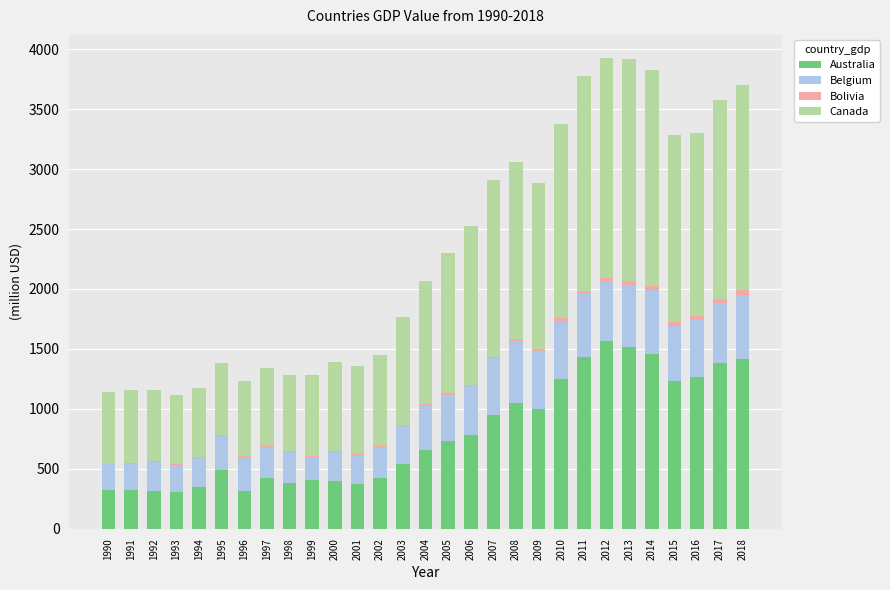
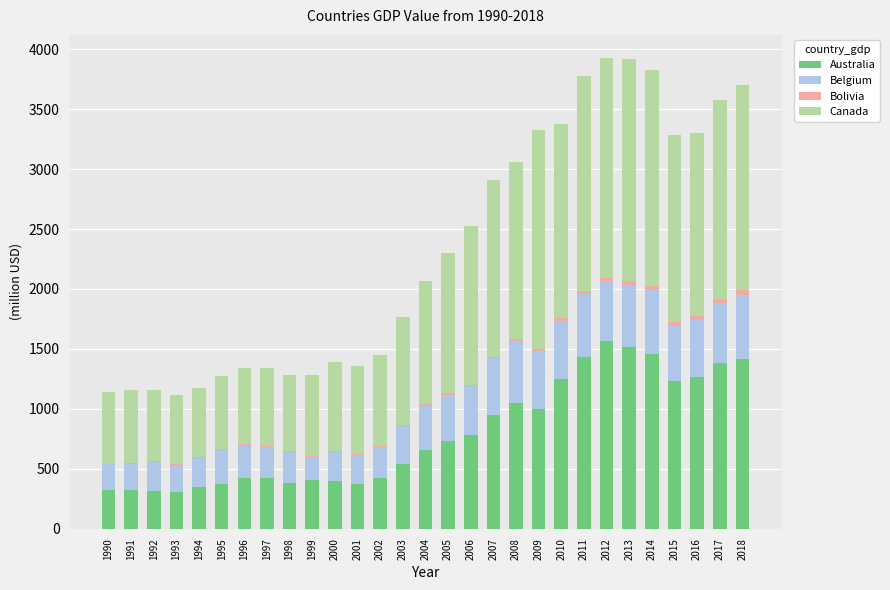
Australia, 1995: 490 -> 380
Australia, 1996: 320 -> 420
Canada, 2009: 1380 -> 1820
